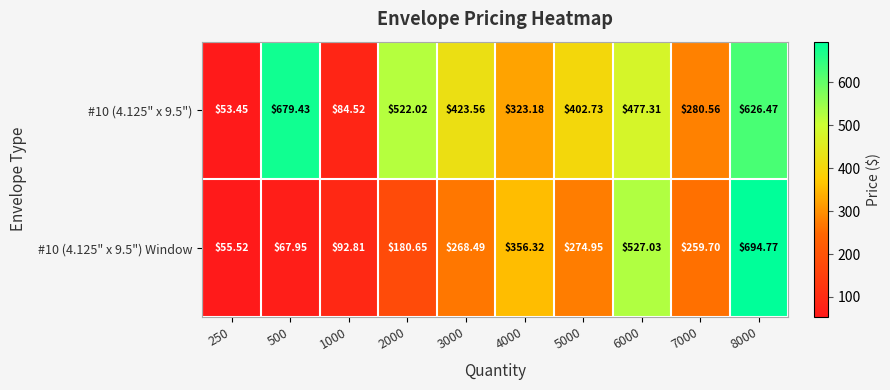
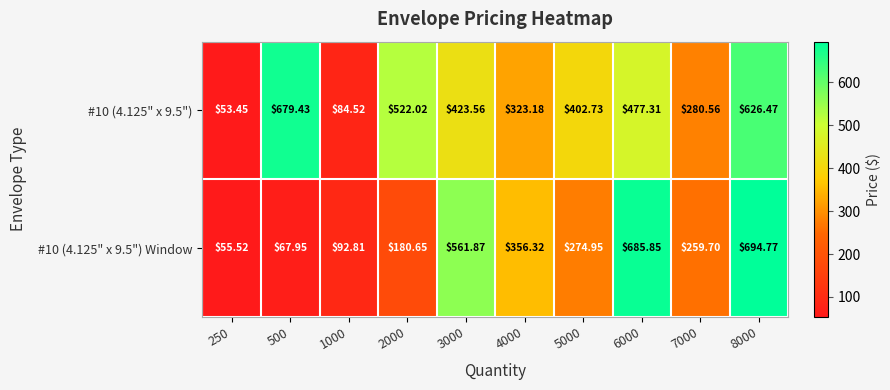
#10 (4.125" x 9.5") Window, 3000: $268.49 -> $561.87
#10 (4.125" x 9.5") Window, 6000: $527.03 -> $685.85
